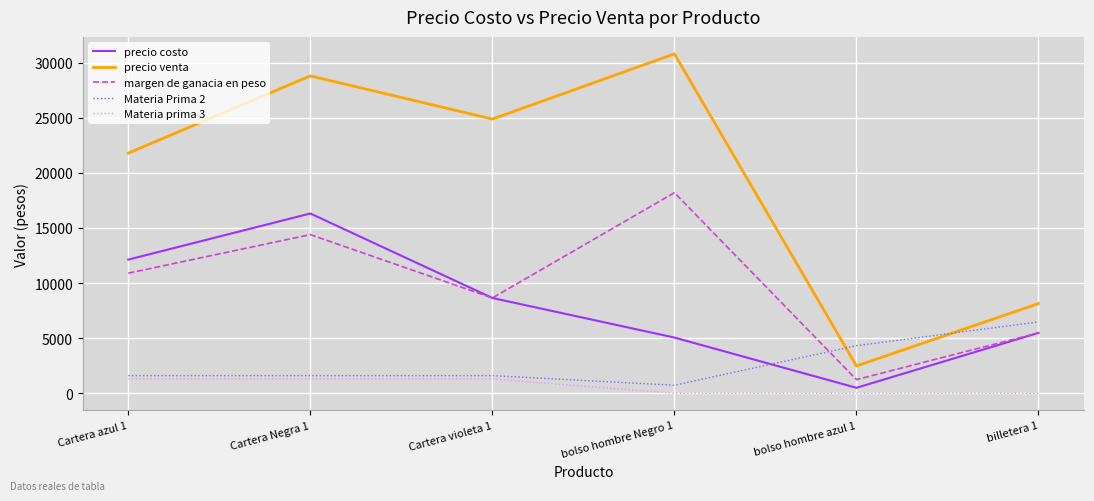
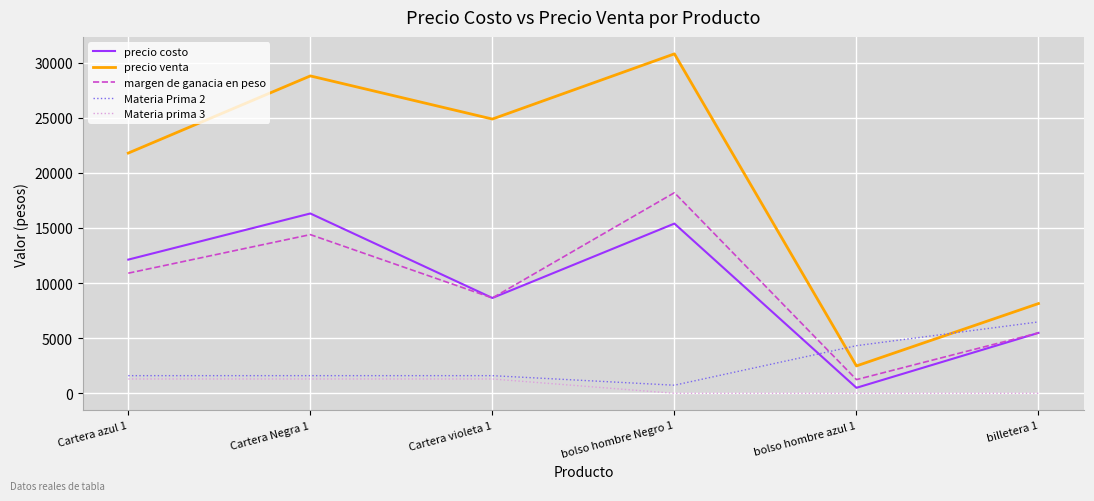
precio costo, bolso hombre Negro 1: 5100 -> 15400
